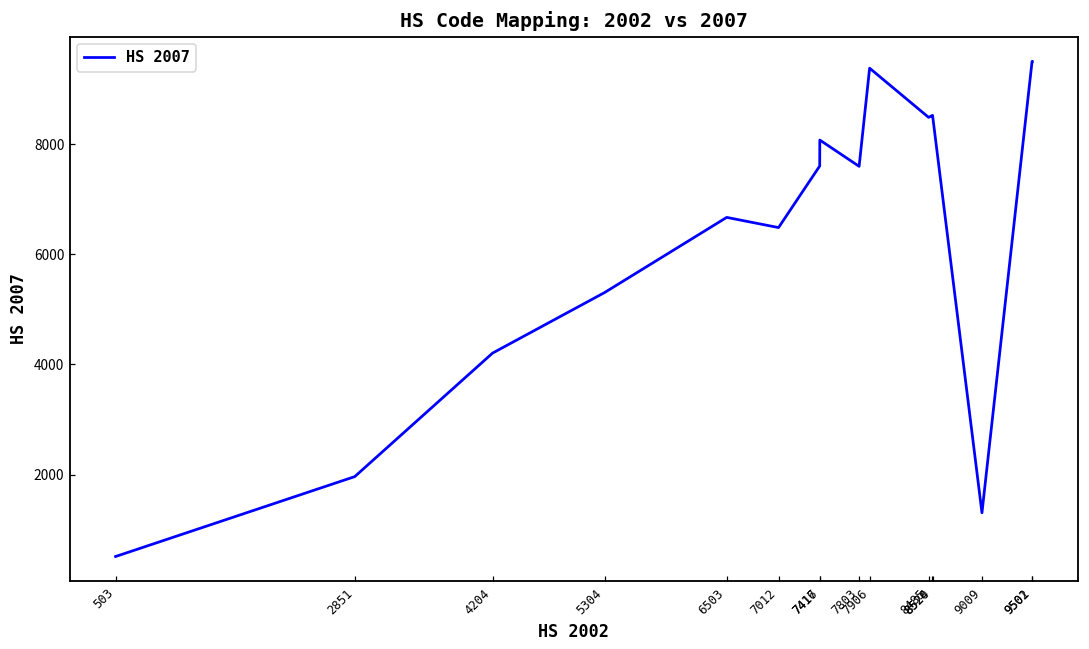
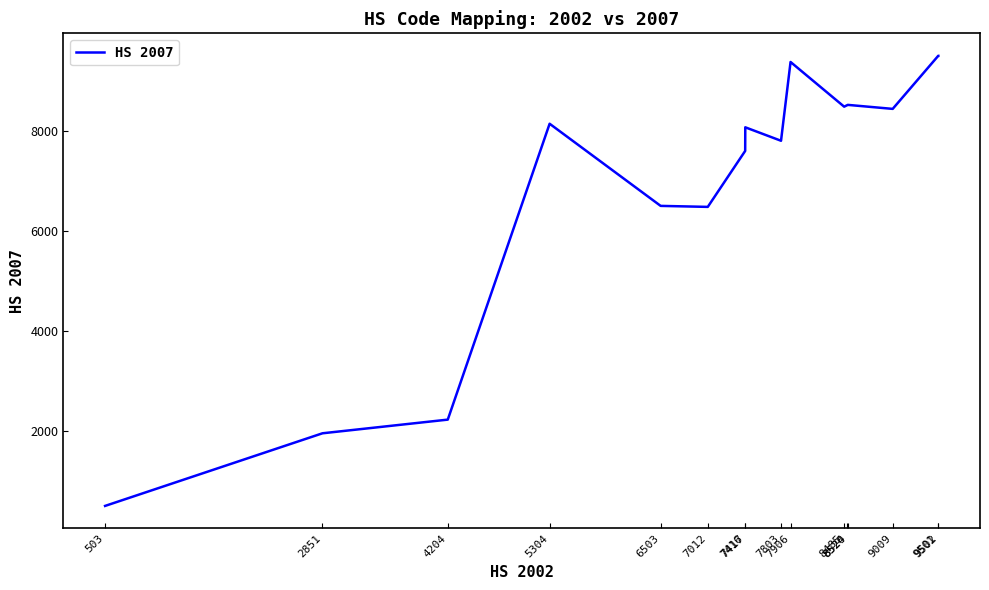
4204: 4200 -> 2200
5304: 5300 -> 8100
6503: 6700 -> 6500
7803: 7600 -> 7800
9009: 1300 -> 8400
